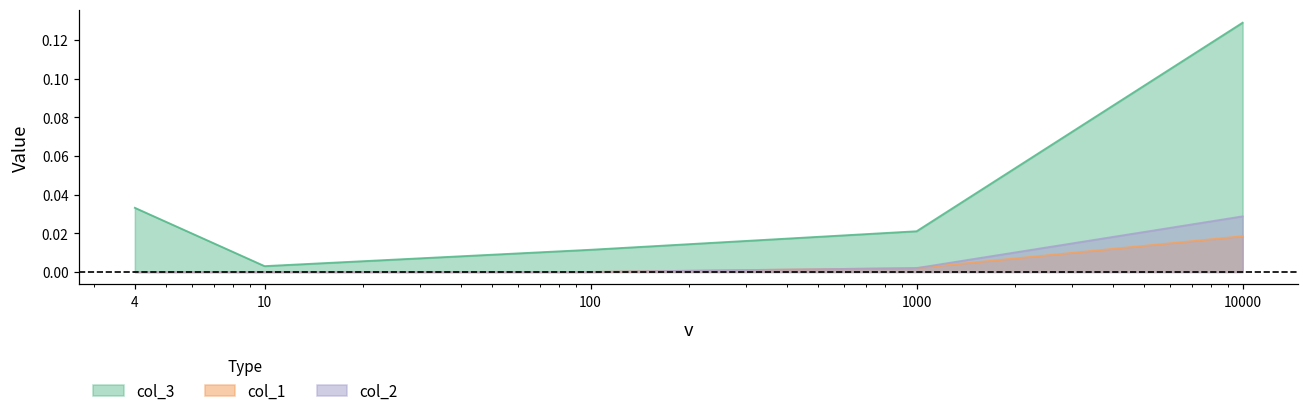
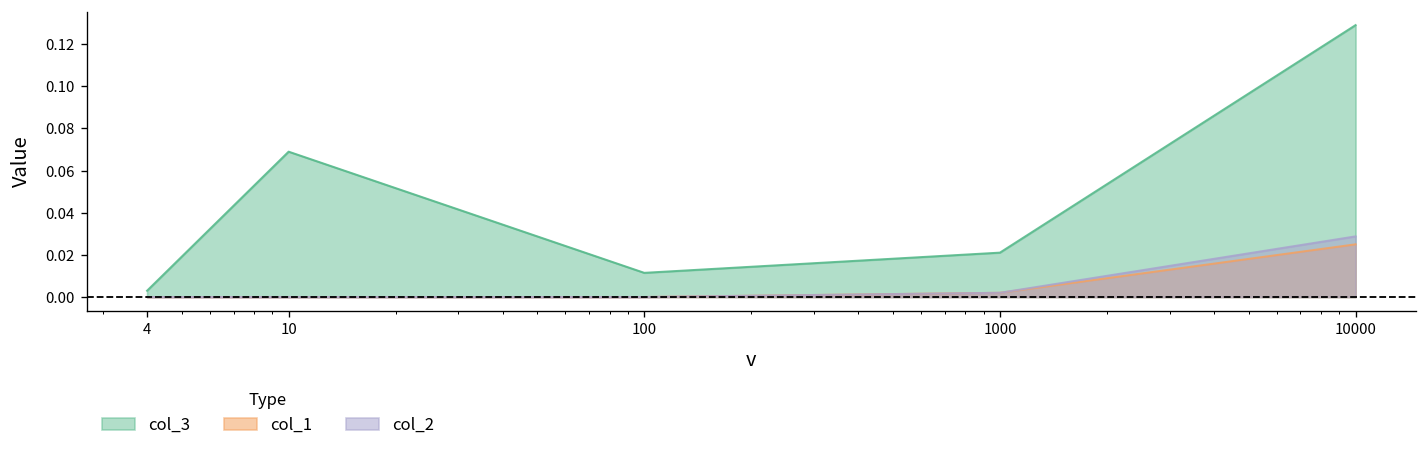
col_3, 4: 0.033 -> 0.003
col_3, 10: 0.003 -> 0.069
col_1, 10000: 0.018 -> 0.025
